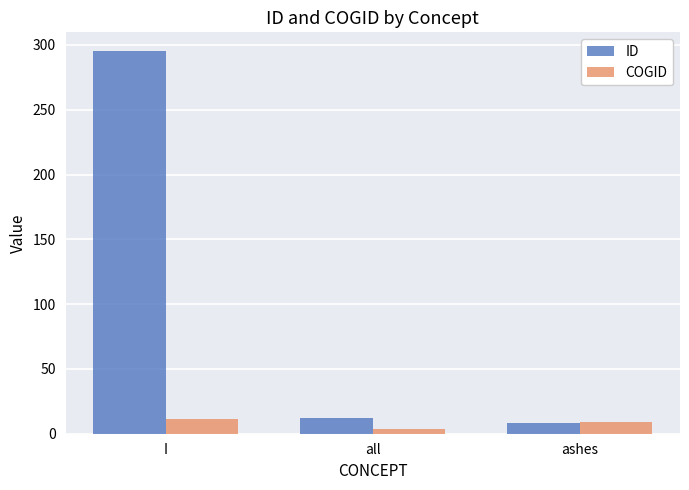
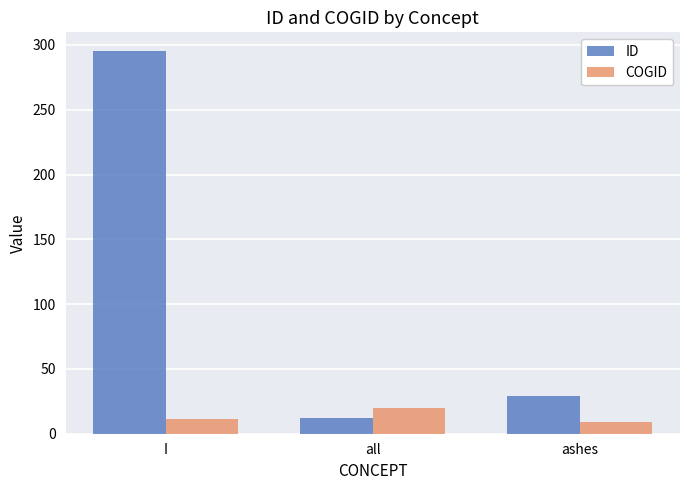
COGID, all: 4 -> 20
ID, ashes: 8 -> 29
